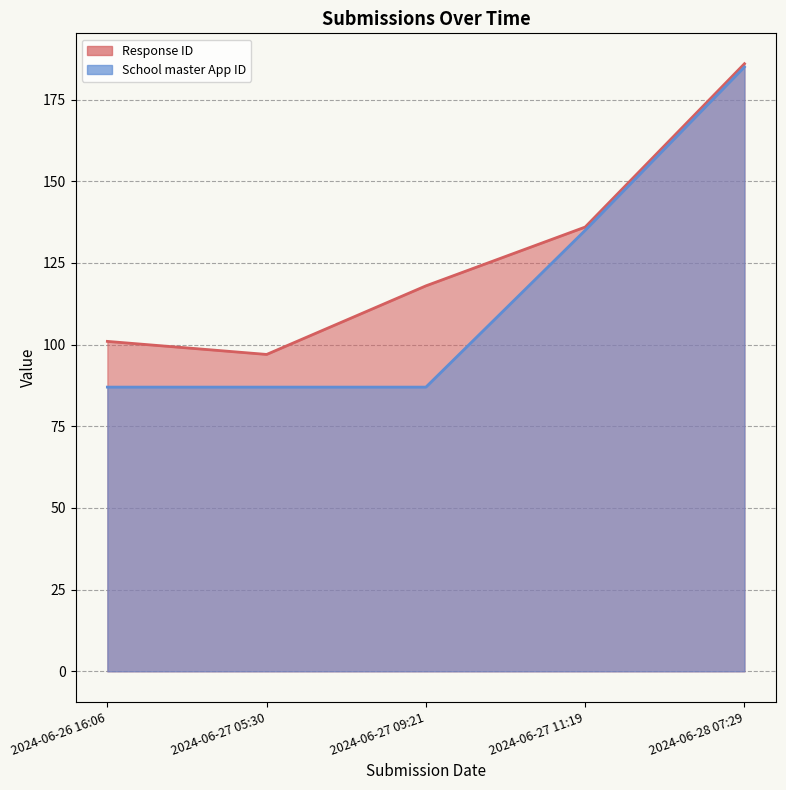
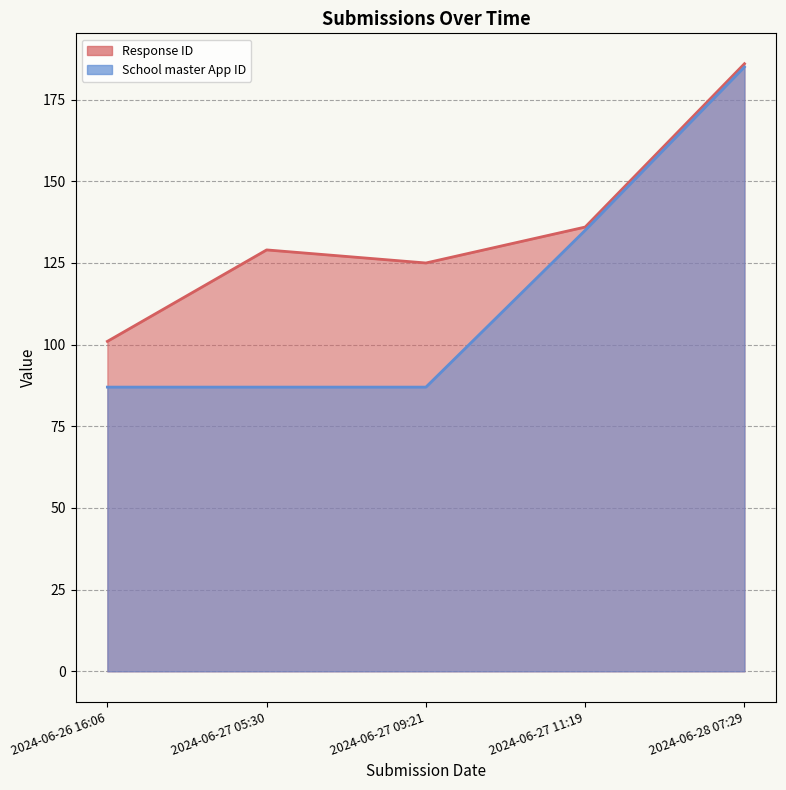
Response ID, 2024-06-27 05:30: 97 -> 129
Response ID, 2024-06-27 09:21: 118 -> 125
